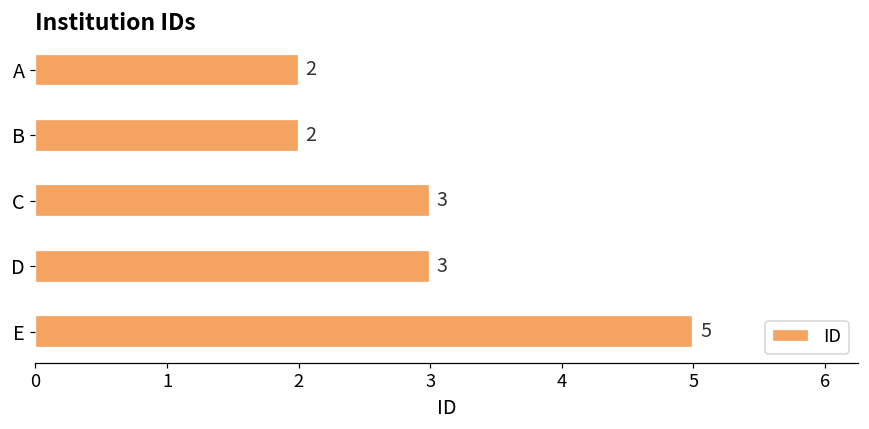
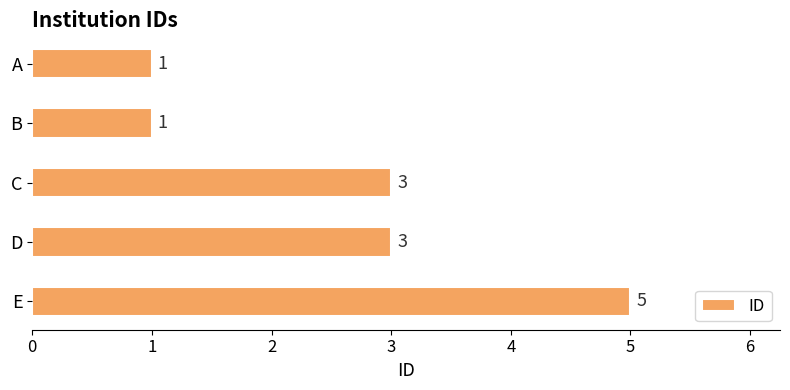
A: 2 -> 1
B: 2 -> 1
